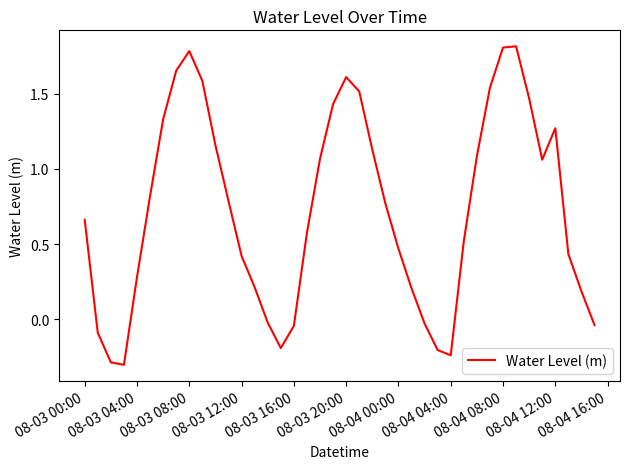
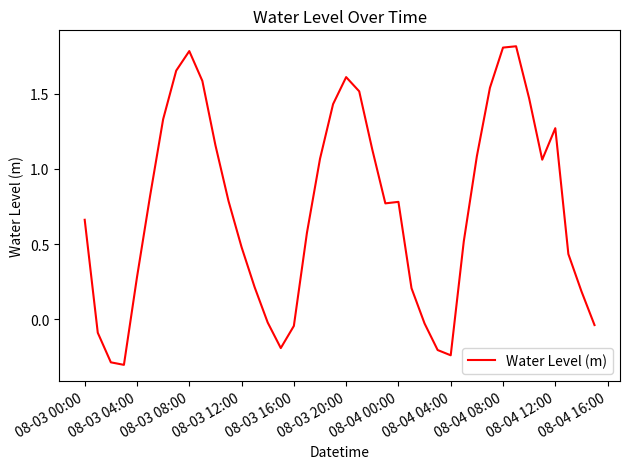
08-03 12:00: 0.42 -> 0.48
08-04 00:00: 0.47 -> 0.78
